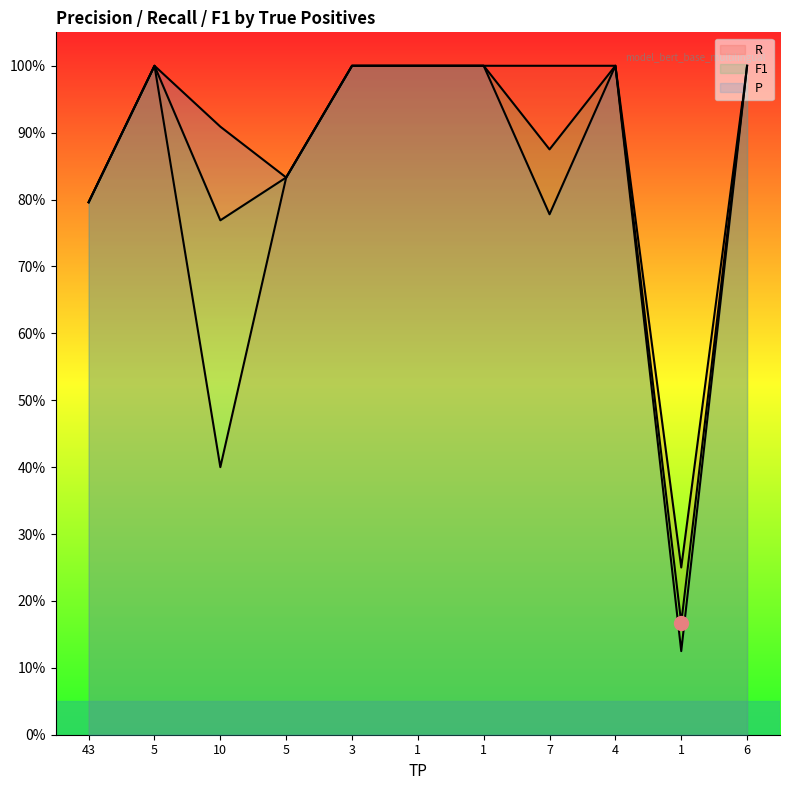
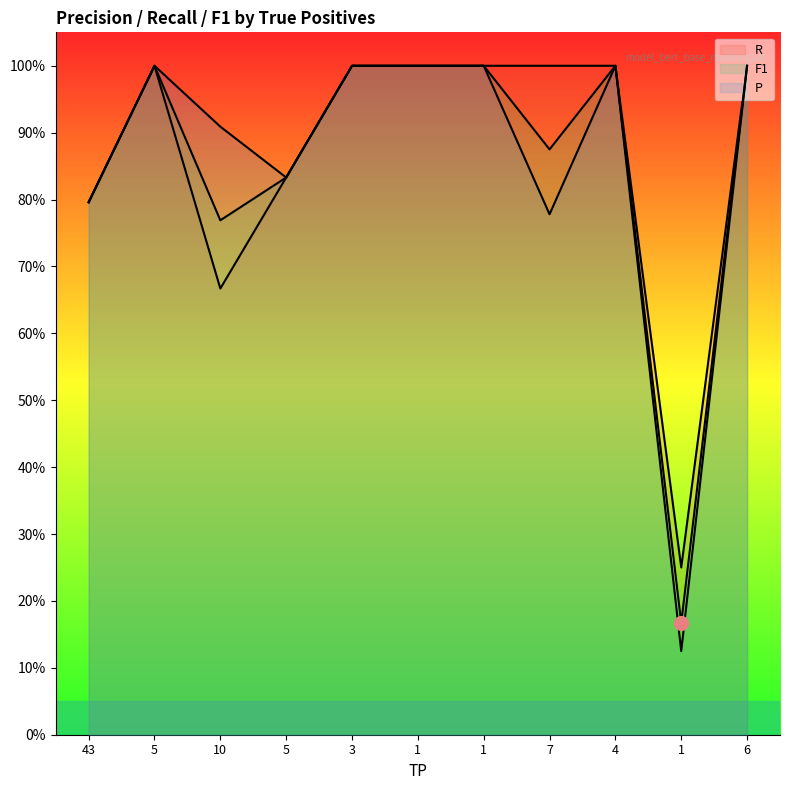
R, 10: 40% -> 67%
